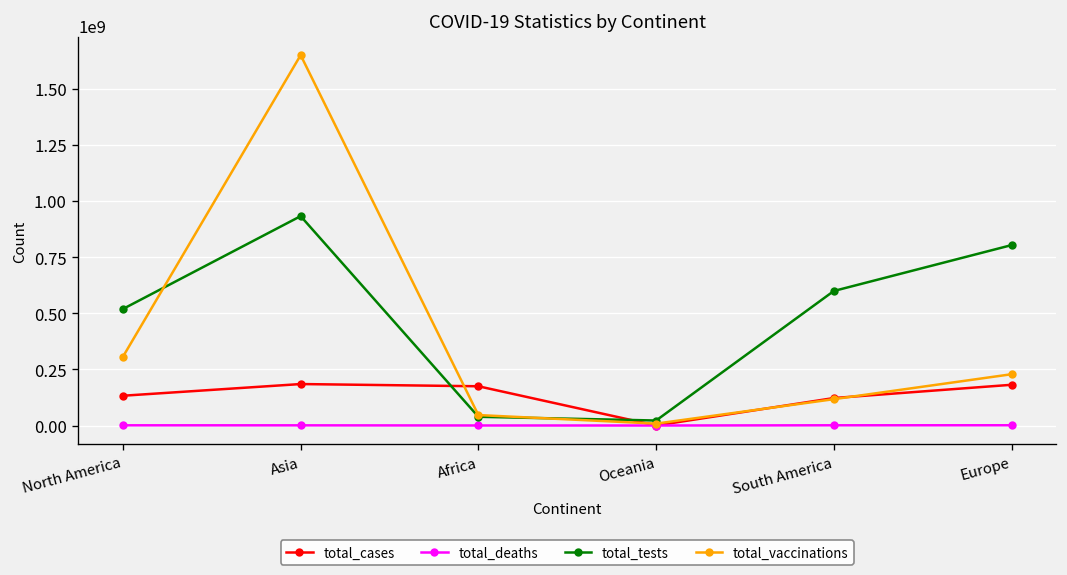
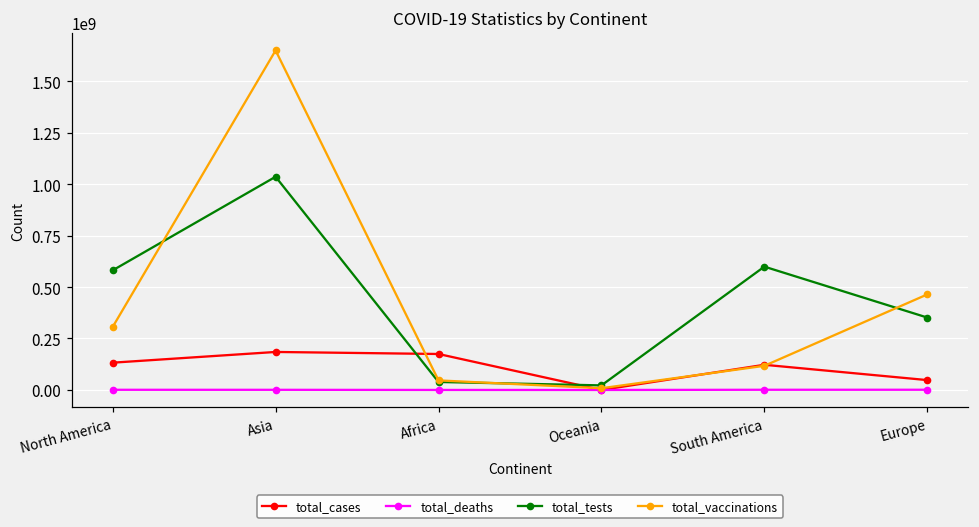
total_tests, North America: 520000000 -> 580000000
total_tests, Asia: 930000000 -> 1040000000
total_cases, Europe: 180000000 -> 50000000
total_tests, Europe: 800000000 -> 350000000
total_vaccinations, Europe: 230000000 -> 460000000
